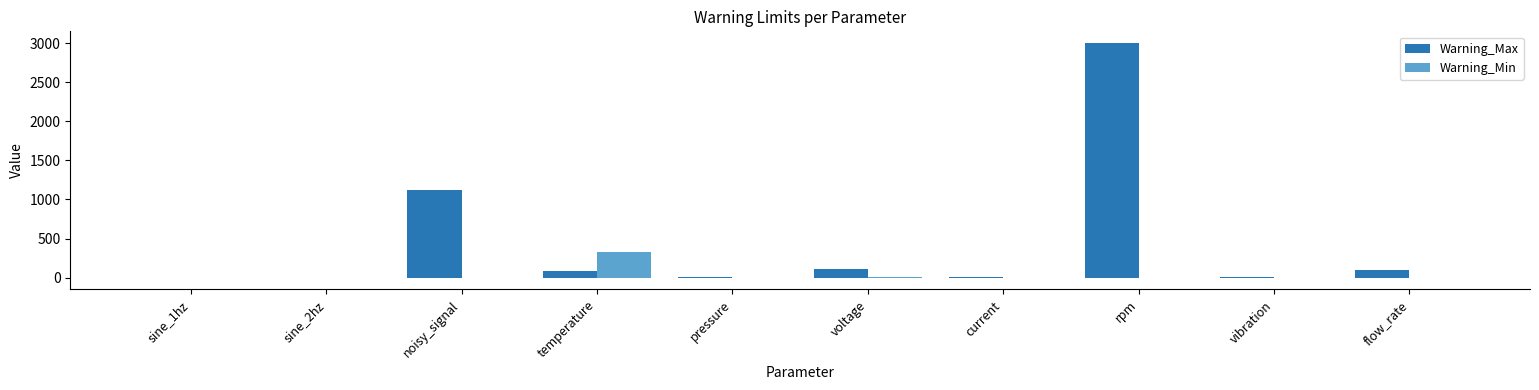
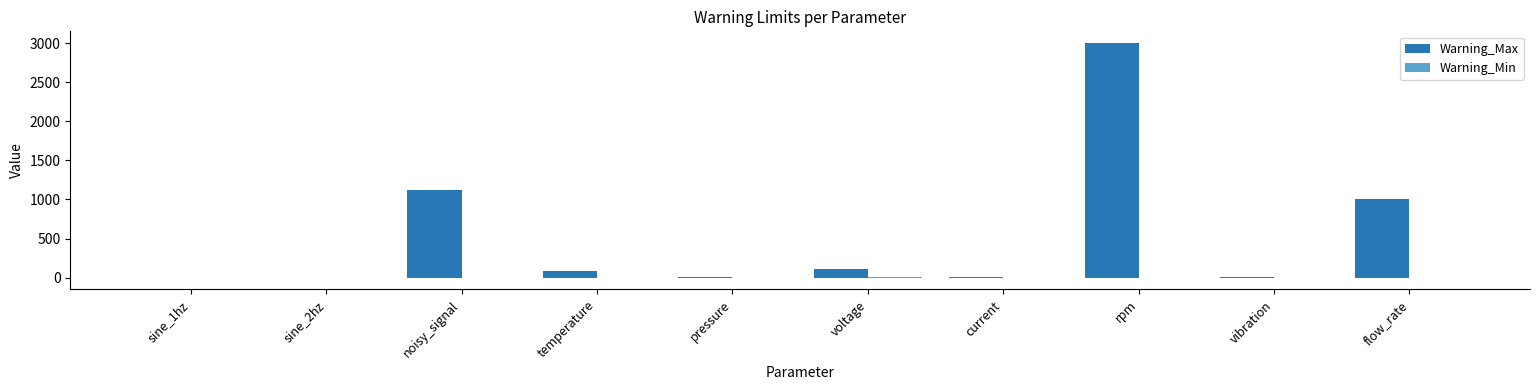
Warning_Min, temperature: 300 -> 0
Warning_Max, flow_rate: 100 -> 1000
